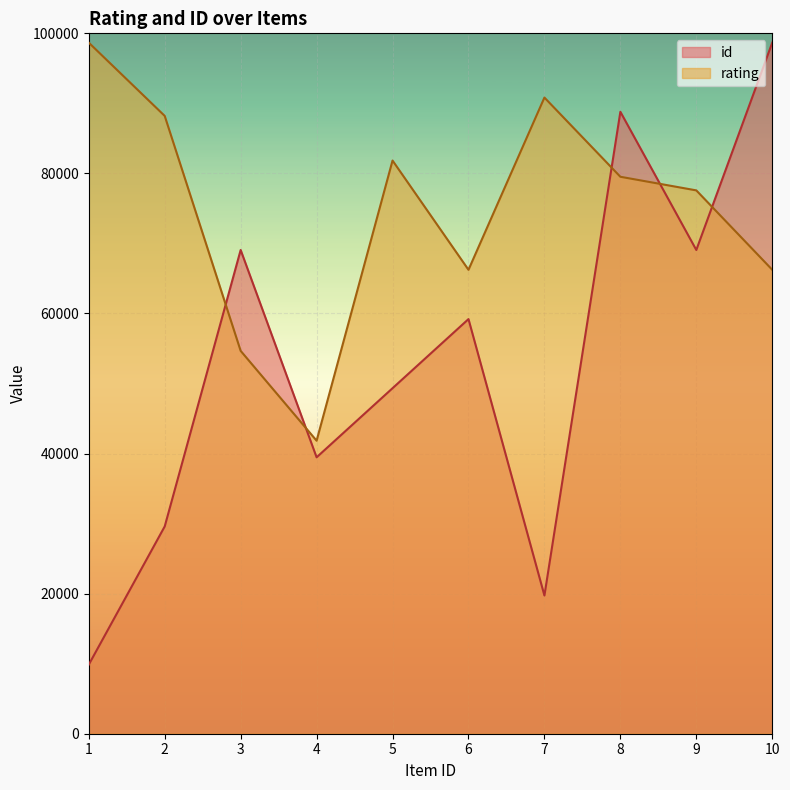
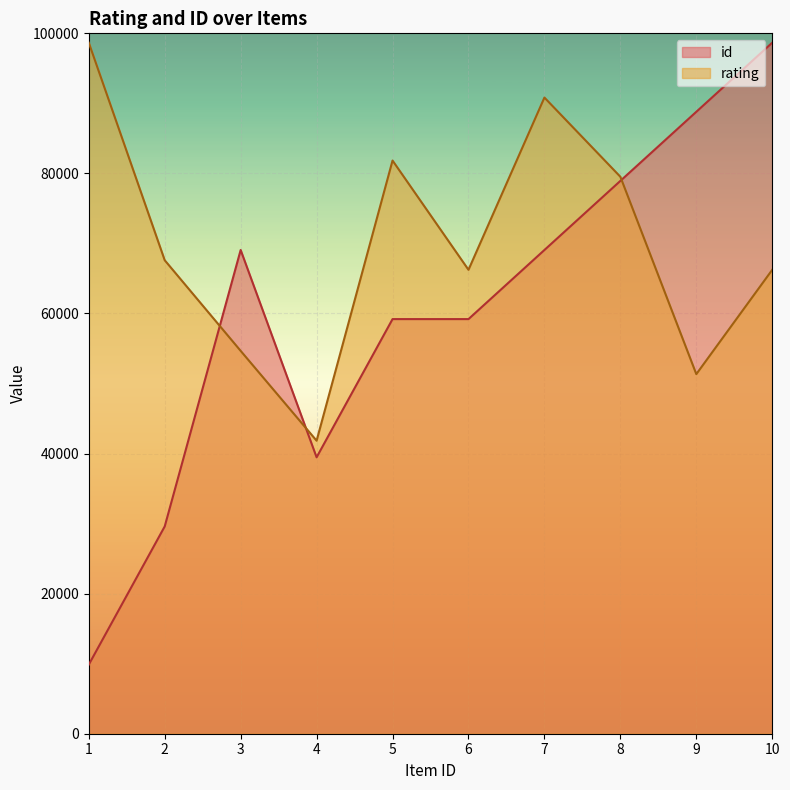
rating, 2: 88000 -> 68000
id, 5: 49000 -> 59000
id, 7: 20000 -> 69000
id, 8: 89000 -> 79000
id, 9: 69000 -> 89000
rating, 9: 78000 -> 51000
